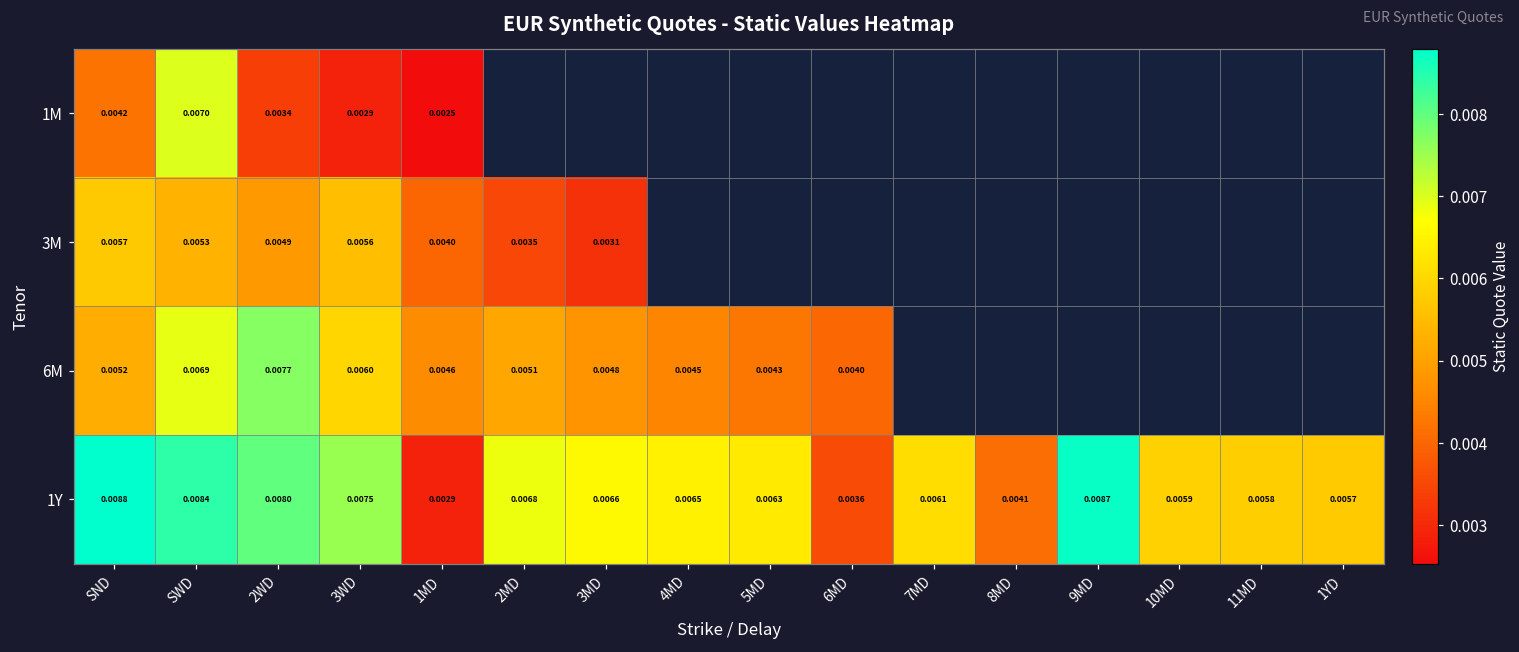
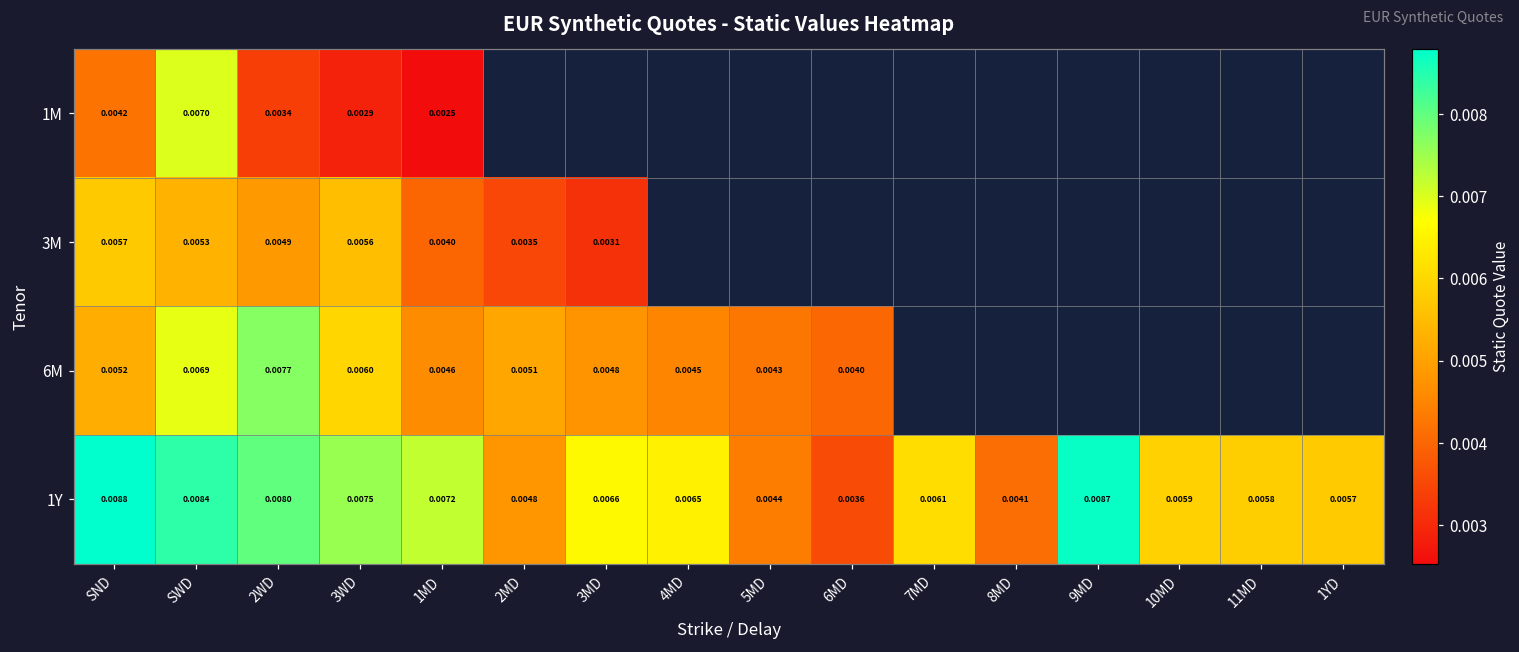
1Y, 1MD: 0.0029 -> 0.0072
1Y, 2MD: 0.0068 -> 0.0048
1Y, 5MD: 0.0063 -> 0.0044
